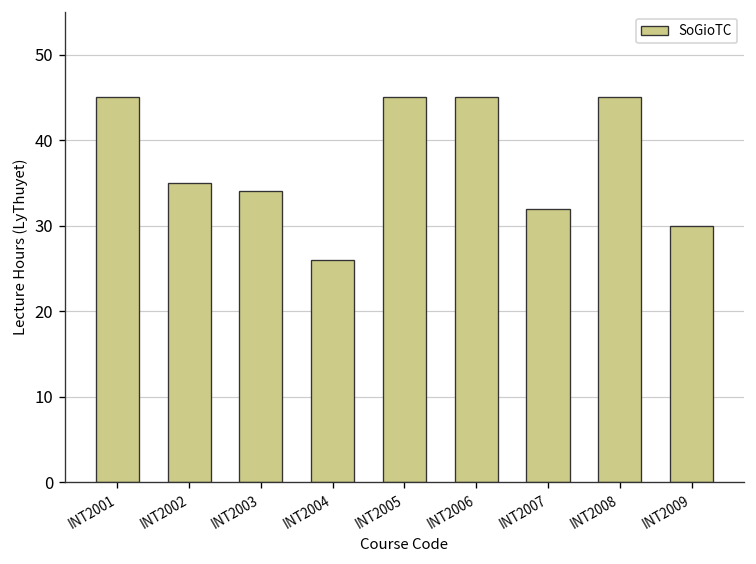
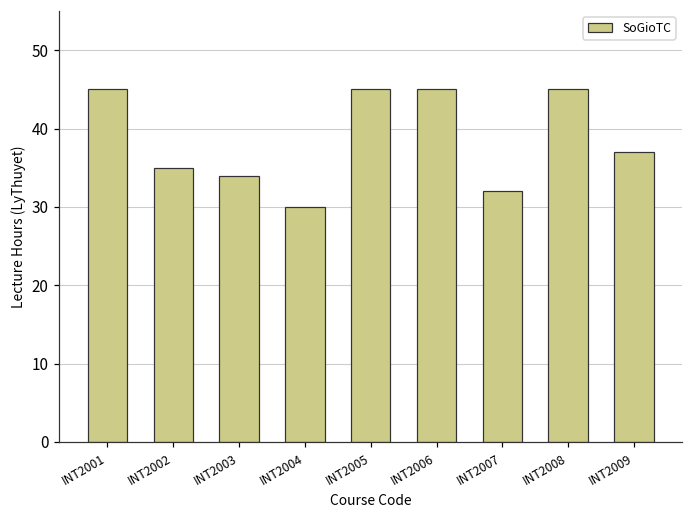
INT2004: 26 -> 30
INT2009: 30 -> 37
